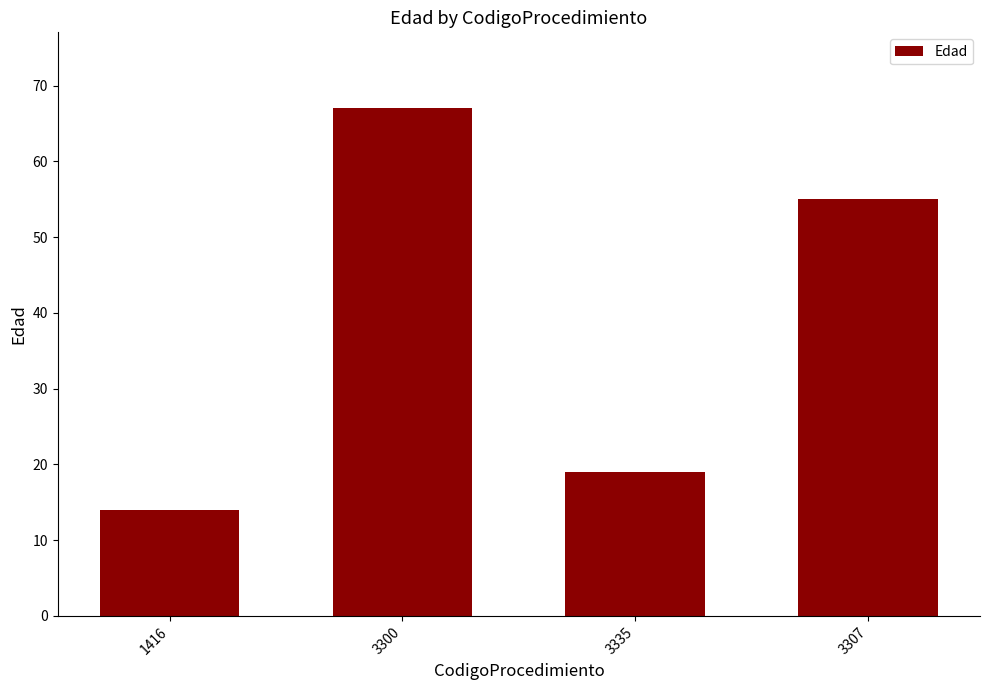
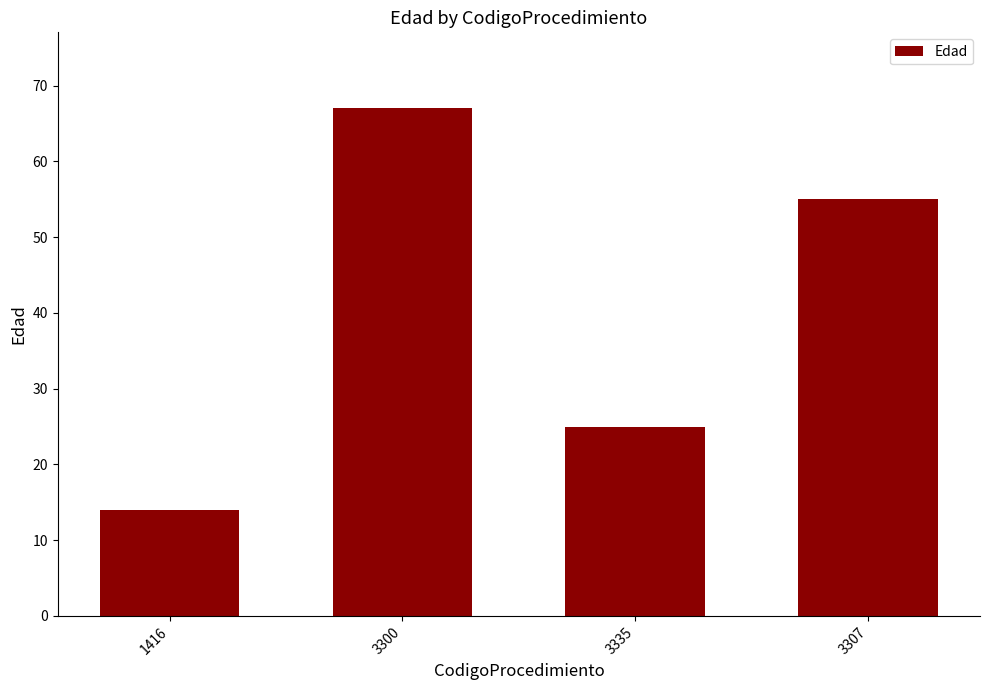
3335: 19 -> 25
